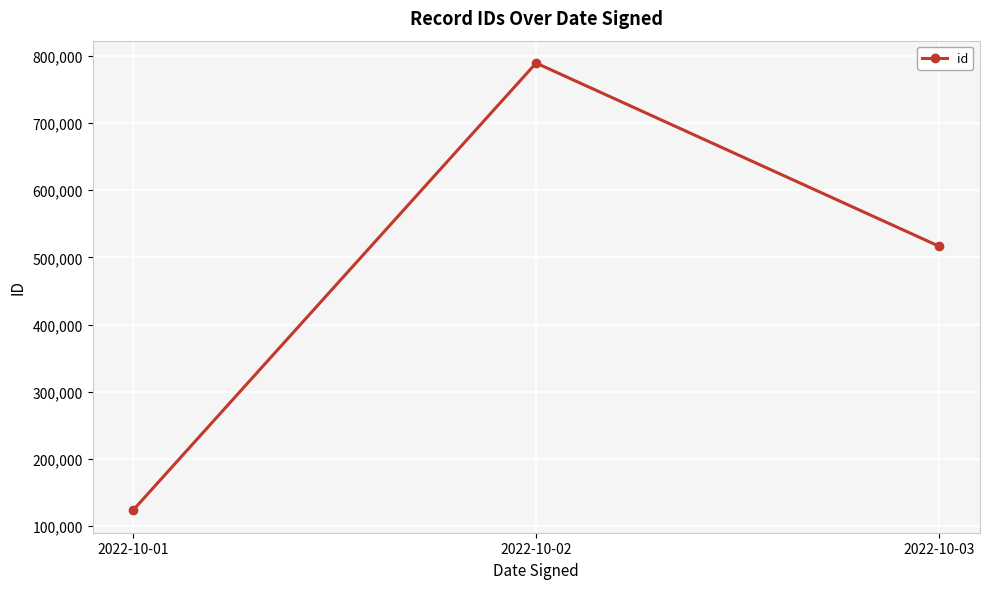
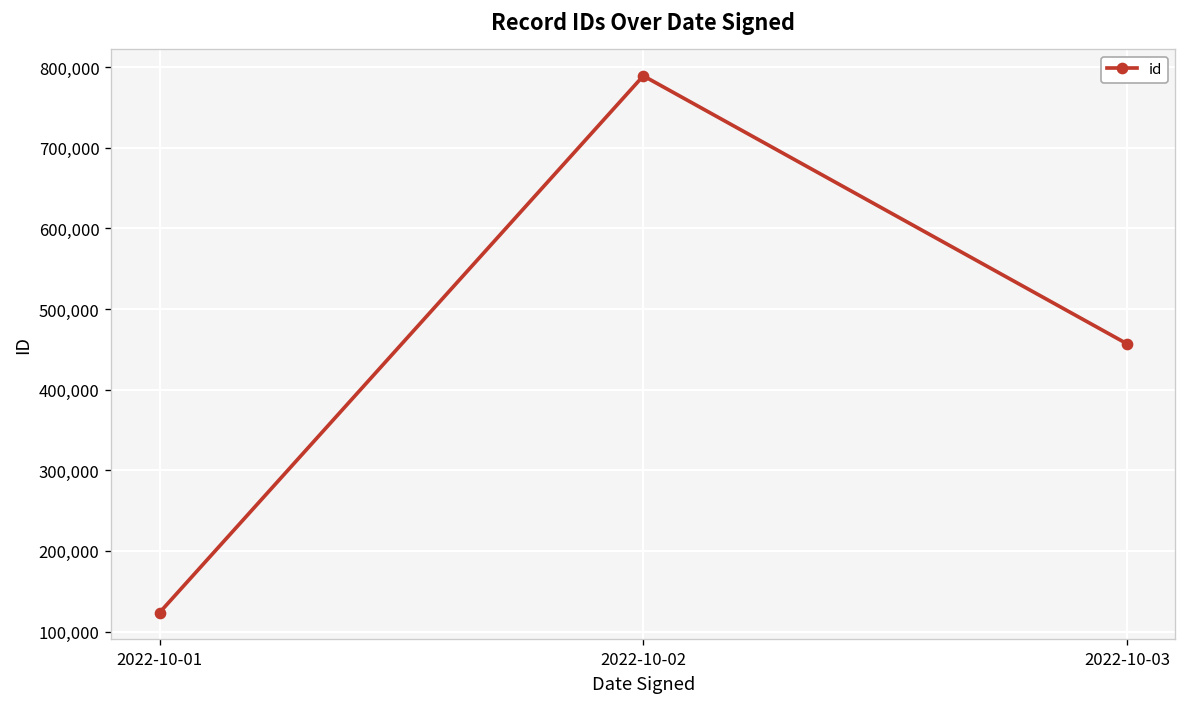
2022-10-03: 520,000 -> 460,000
